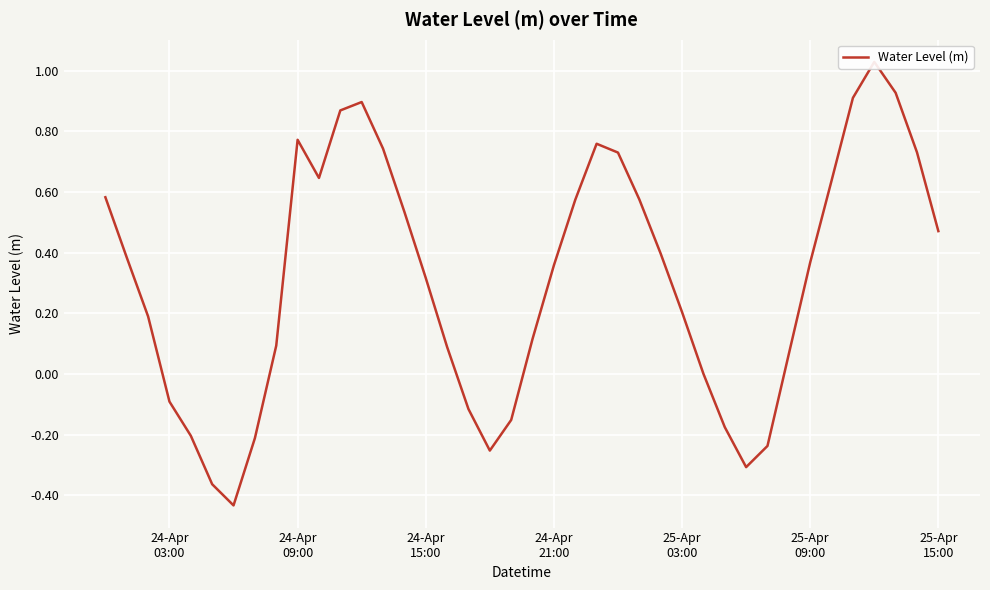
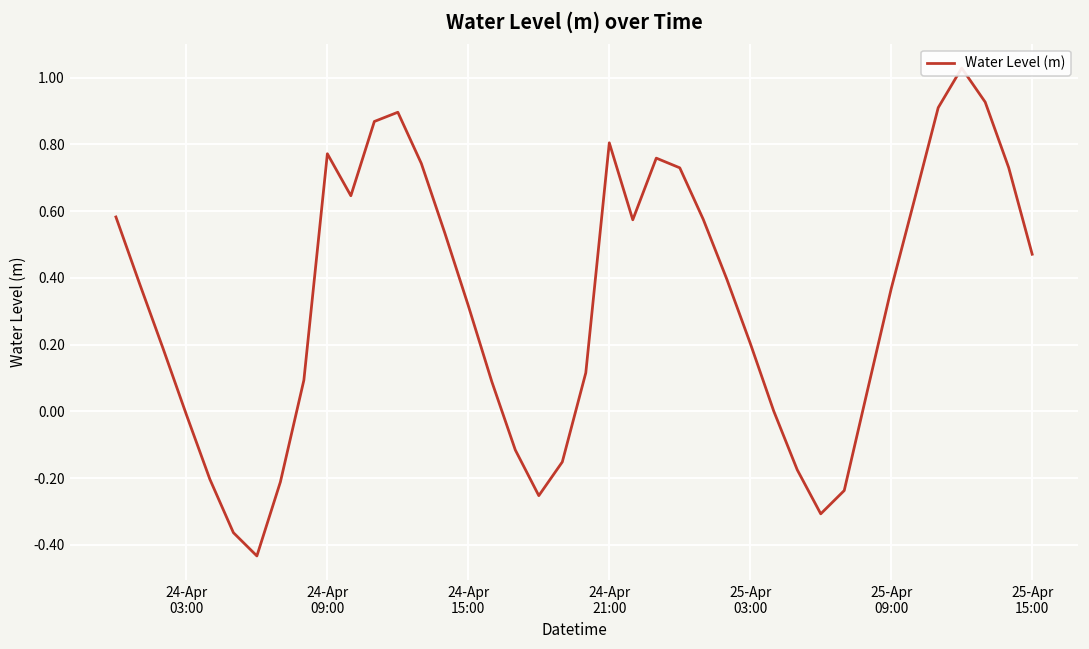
24-Apr 03:00: -0.09 -> -0.01
24-Apr 21:00: 0.36 -> 0.80
